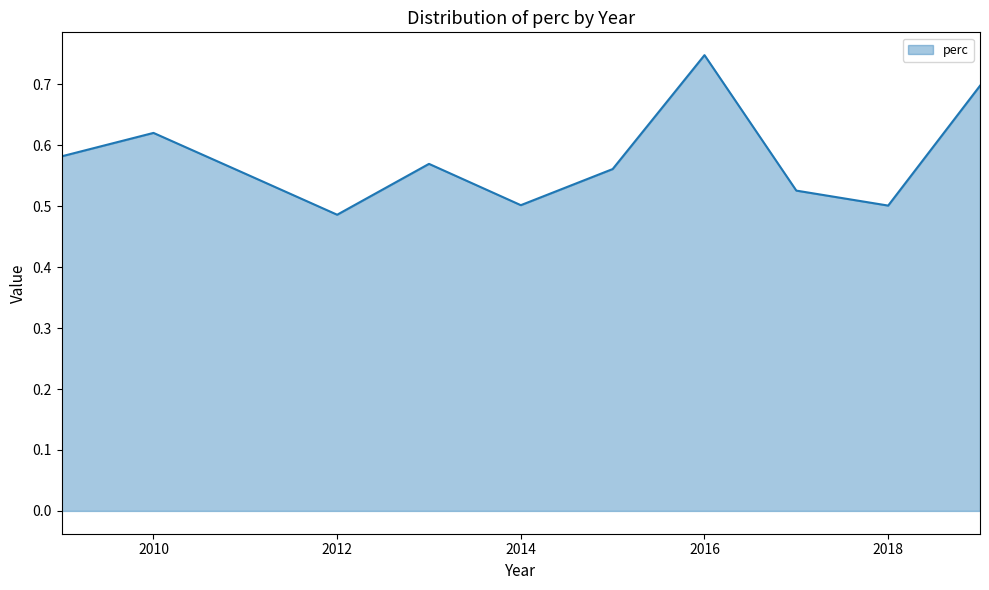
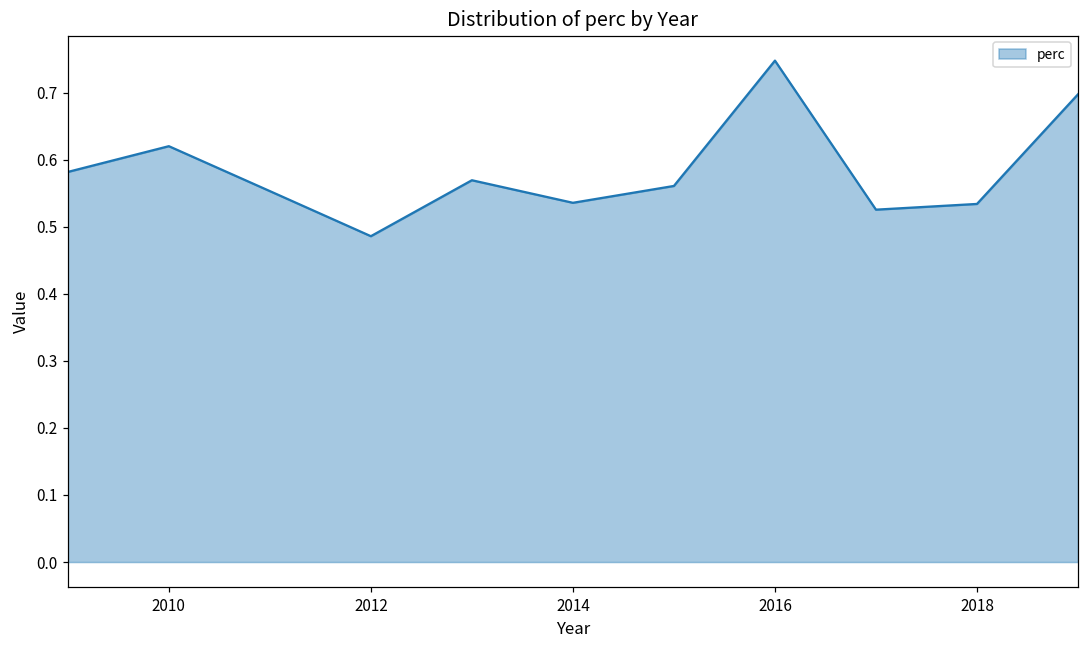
2014: 0.50 -> 0.54
2018: 0.50 -> 0.53
